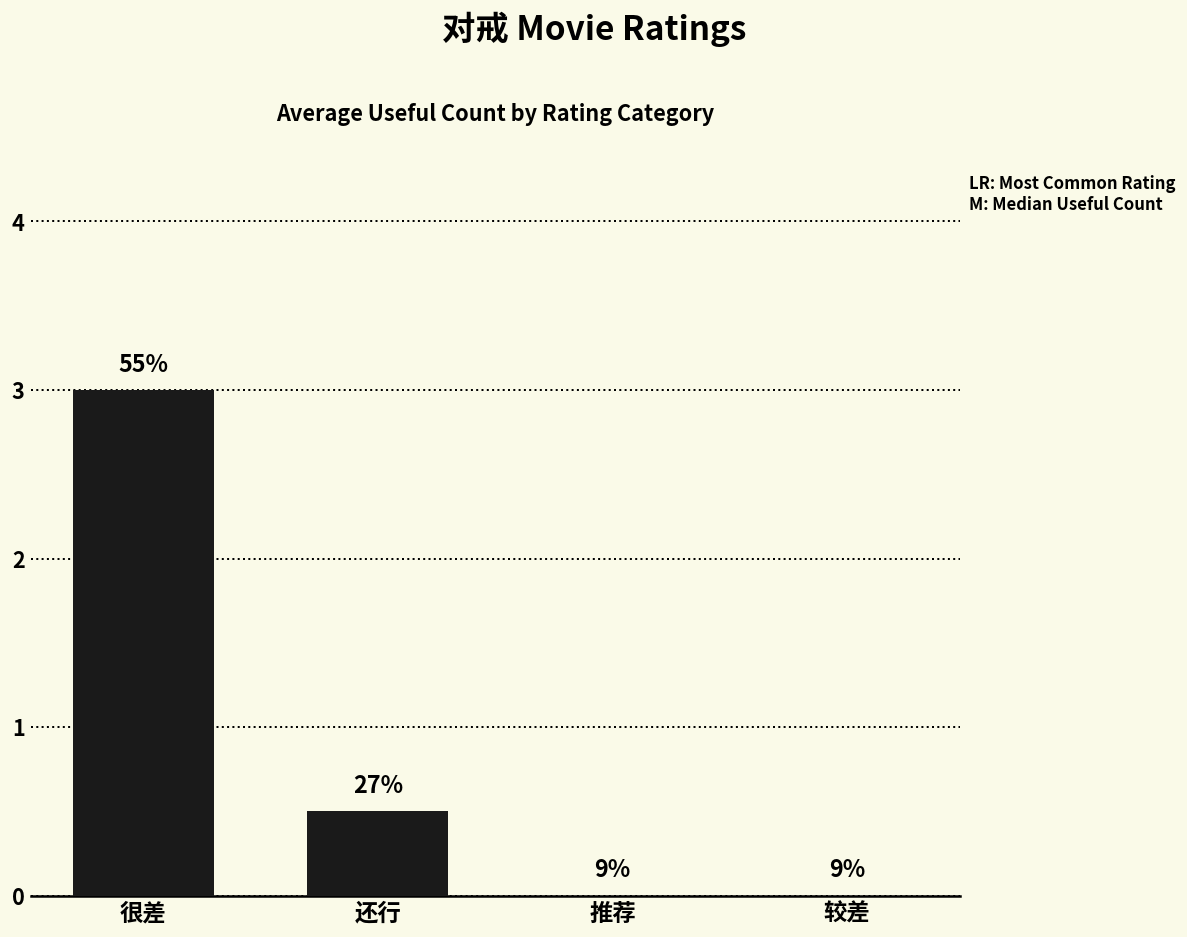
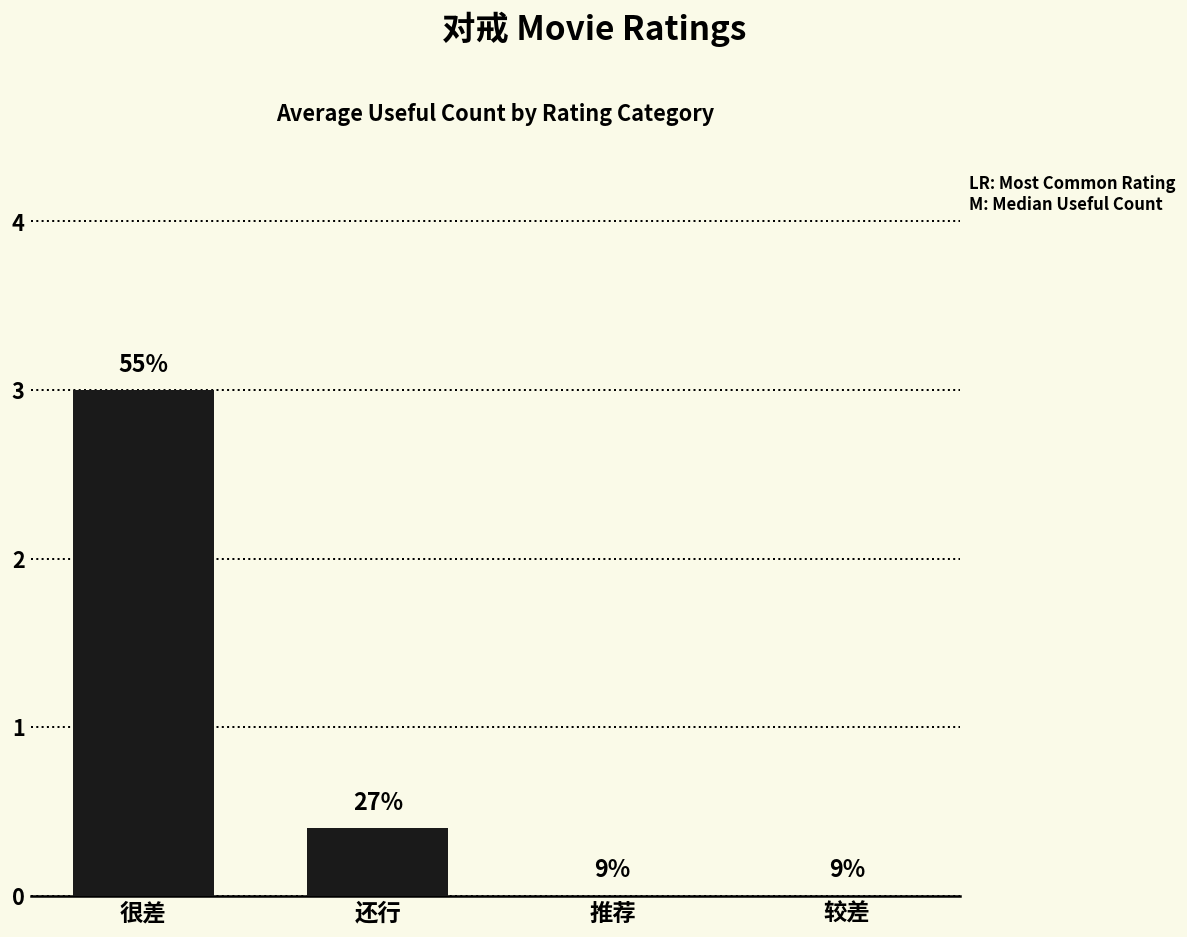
还行: 0.5 -> 0.4
